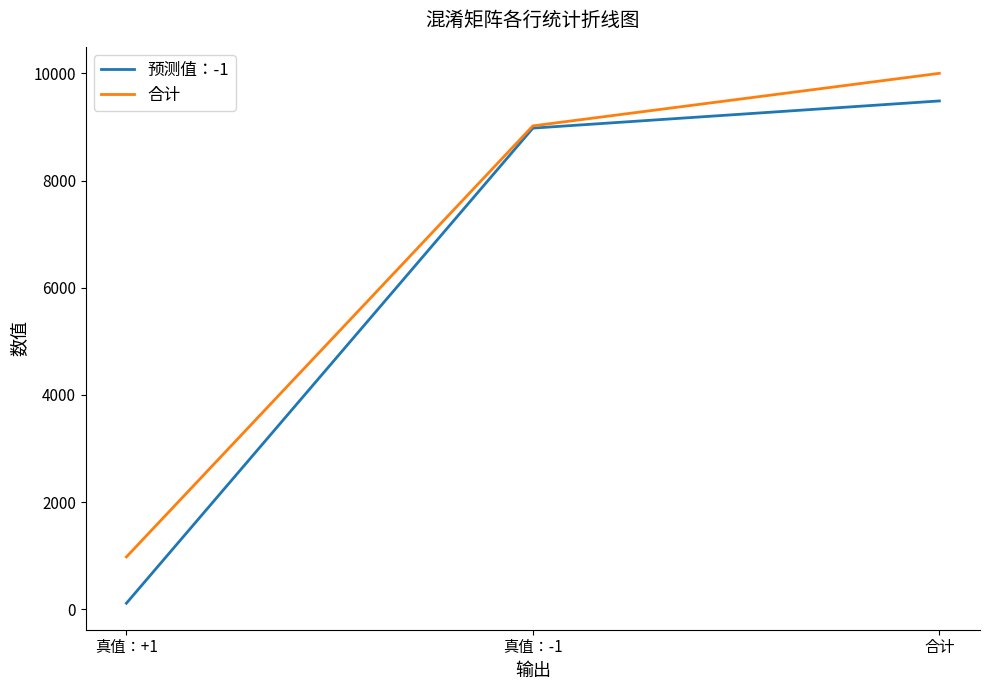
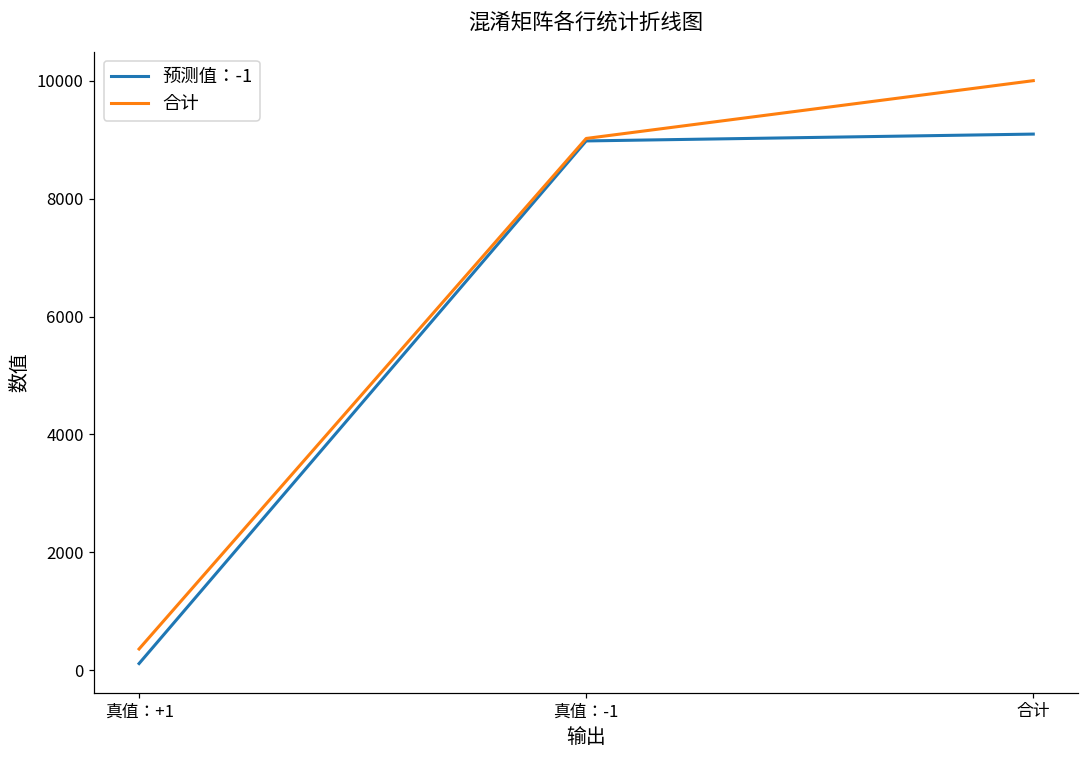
合计, 真值：+1: 1000 -> 400
预测值：-1, 合计: 9500 -> 9100
